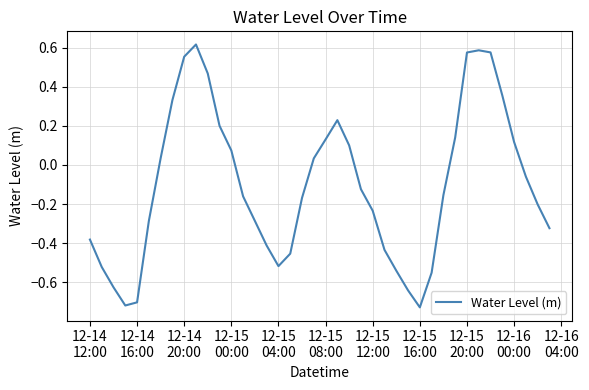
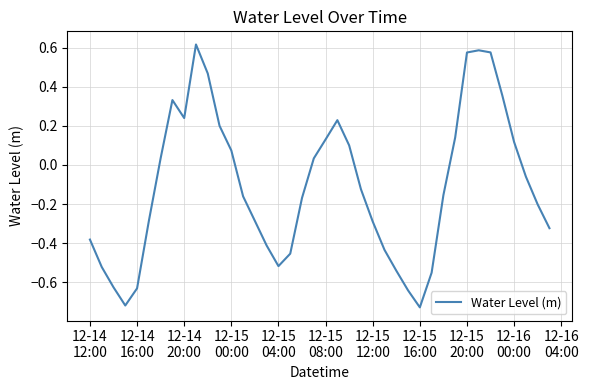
12-14 16:00: -0.70 -> -0.63
12-14 20:00: 0.55 -> 0.24
12-15 12:00: -0.23 -> -0.29
